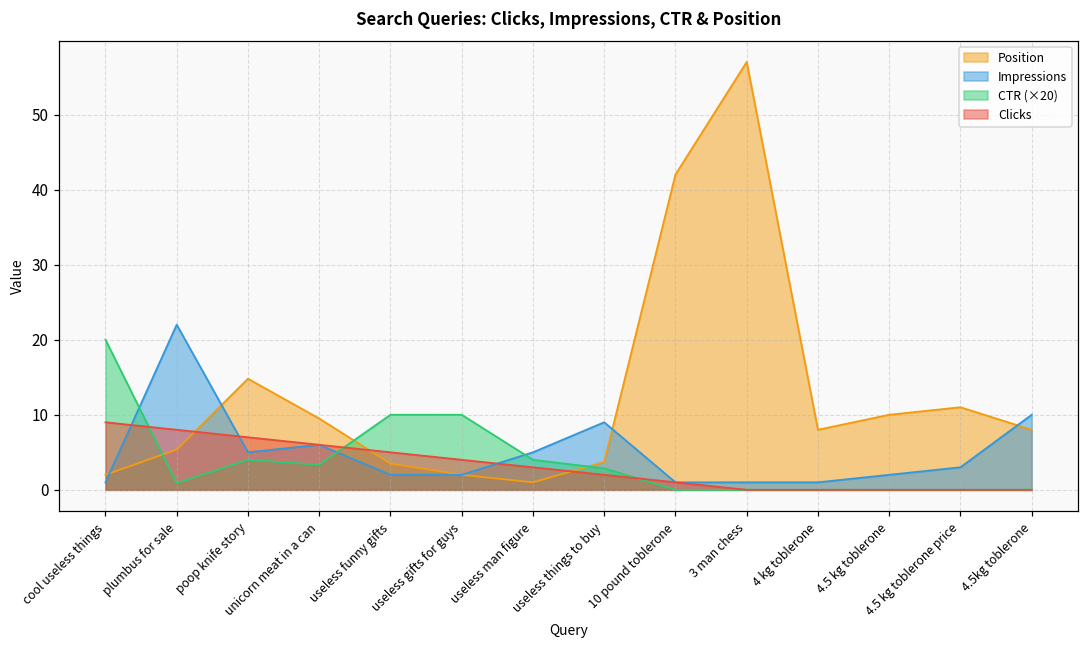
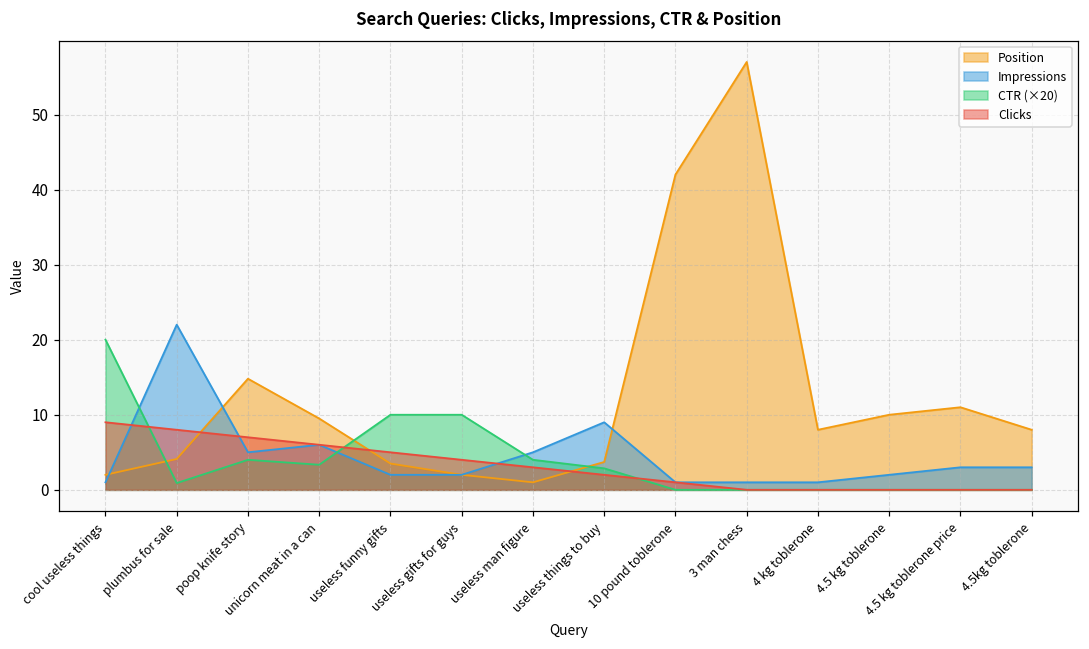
Position, plumbus for sale: 5 -> 4
Impressions, 4.5kg toblerone: 10 -> 3
